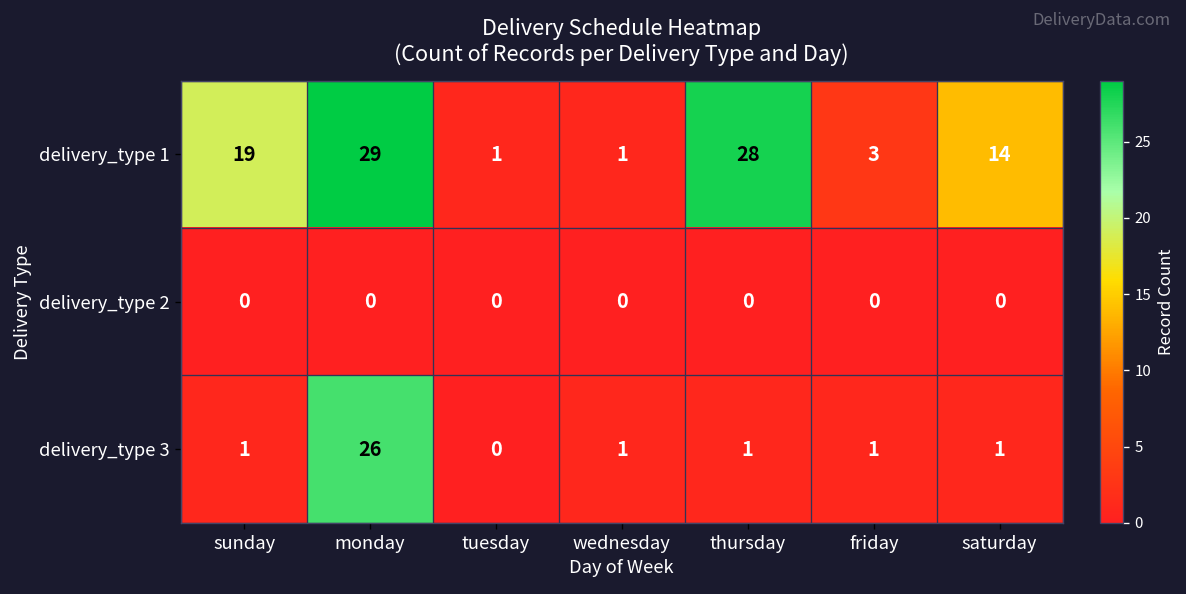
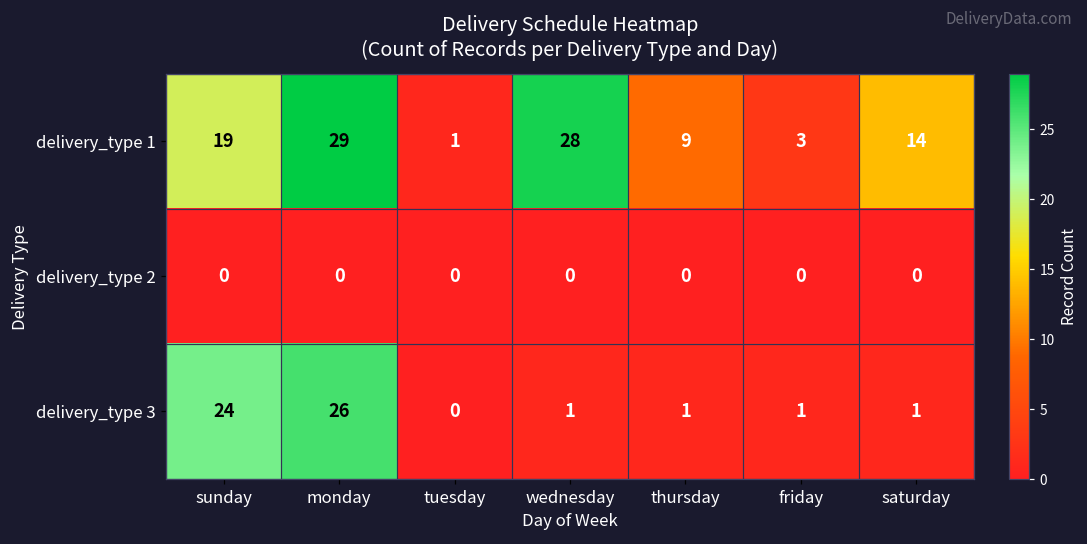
delivery_type 1, wednesday: 1 -> 28
delivery_type 1, thursday: 28 -> 9
delivery_type 3, sunday: 1 -> 24
